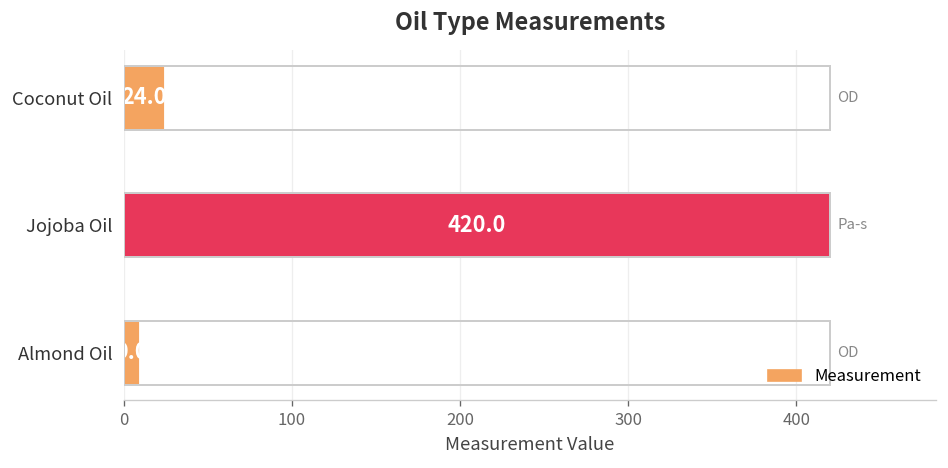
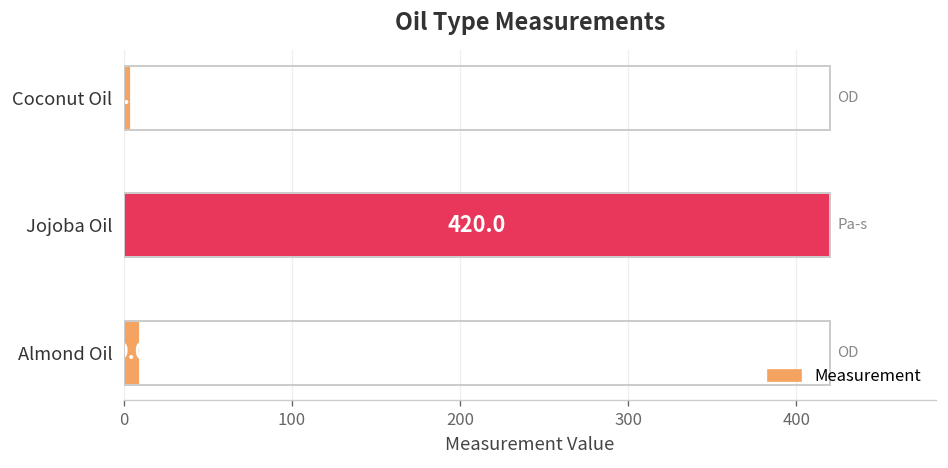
Coconut Oil: 24 -> 4
